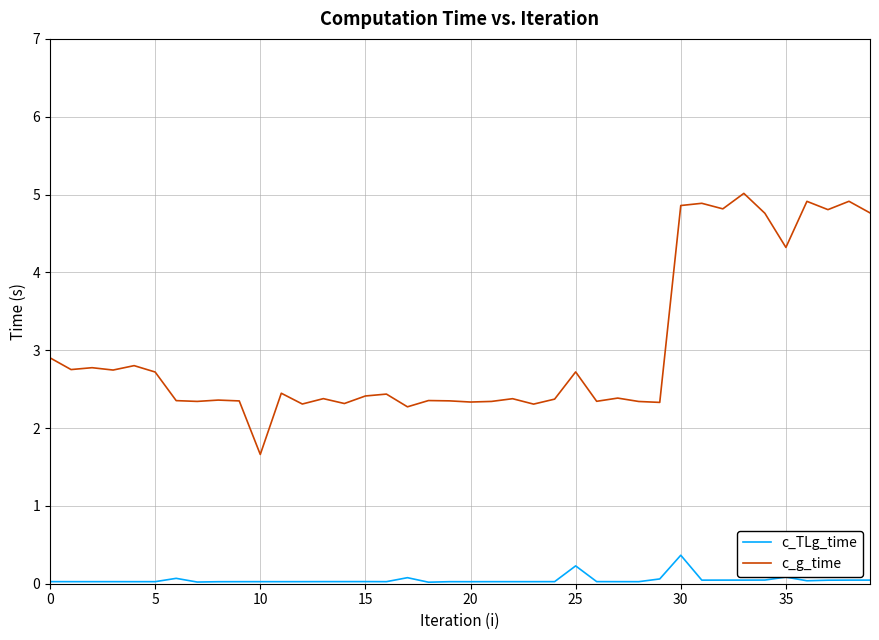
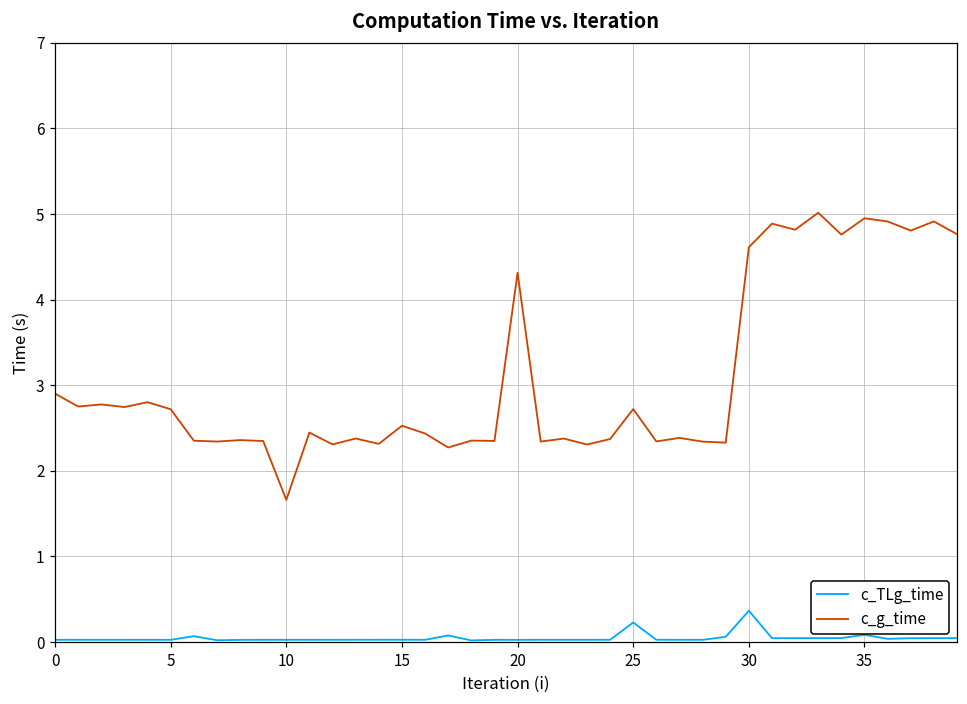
c_g_time, 15: 2.4 -> 2.5
c_g_time, 20: 2.3 -> 4.3
c_g_time, 30: 4.9 -> 4.6
c_g_time, 35: 4.3 -> 5.0
